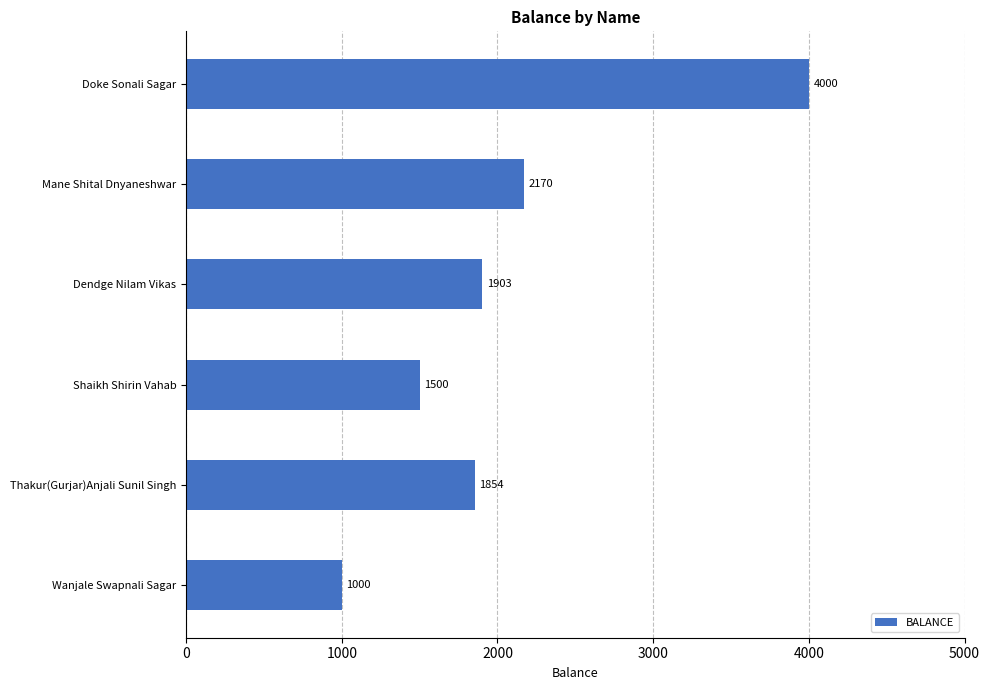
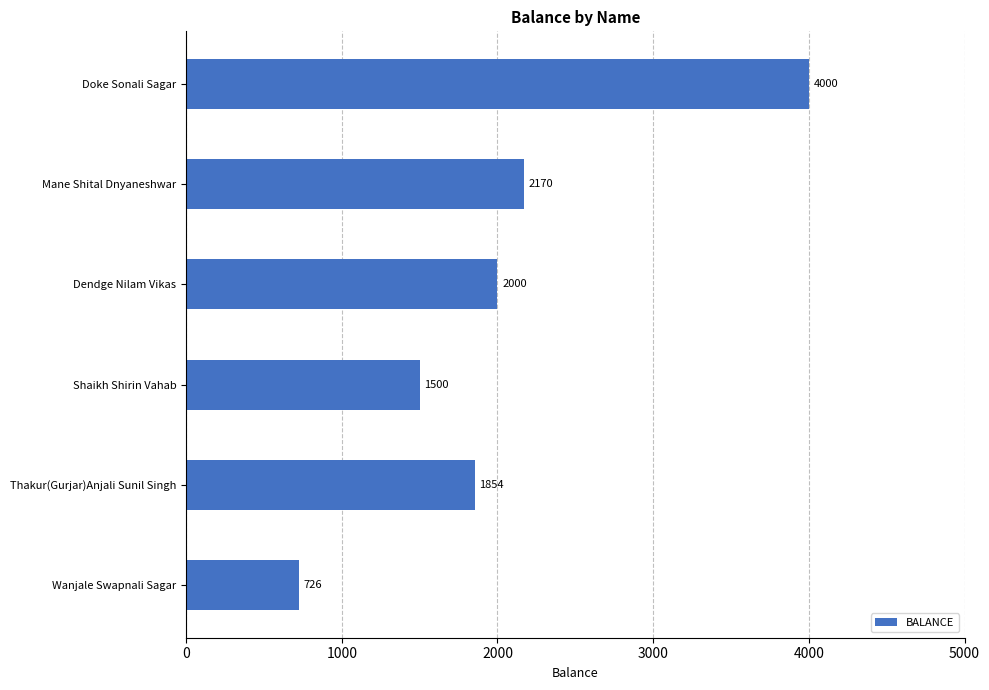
Dendge Nilam Vikas: 1903 -> 2000
Wanjale Swapnali Sagar: 1000 -> 726
